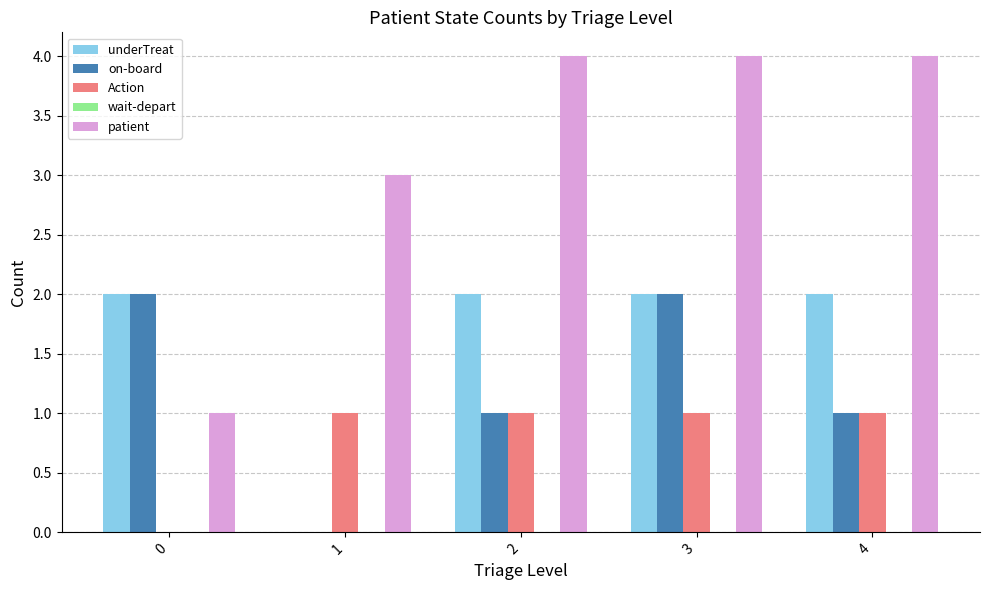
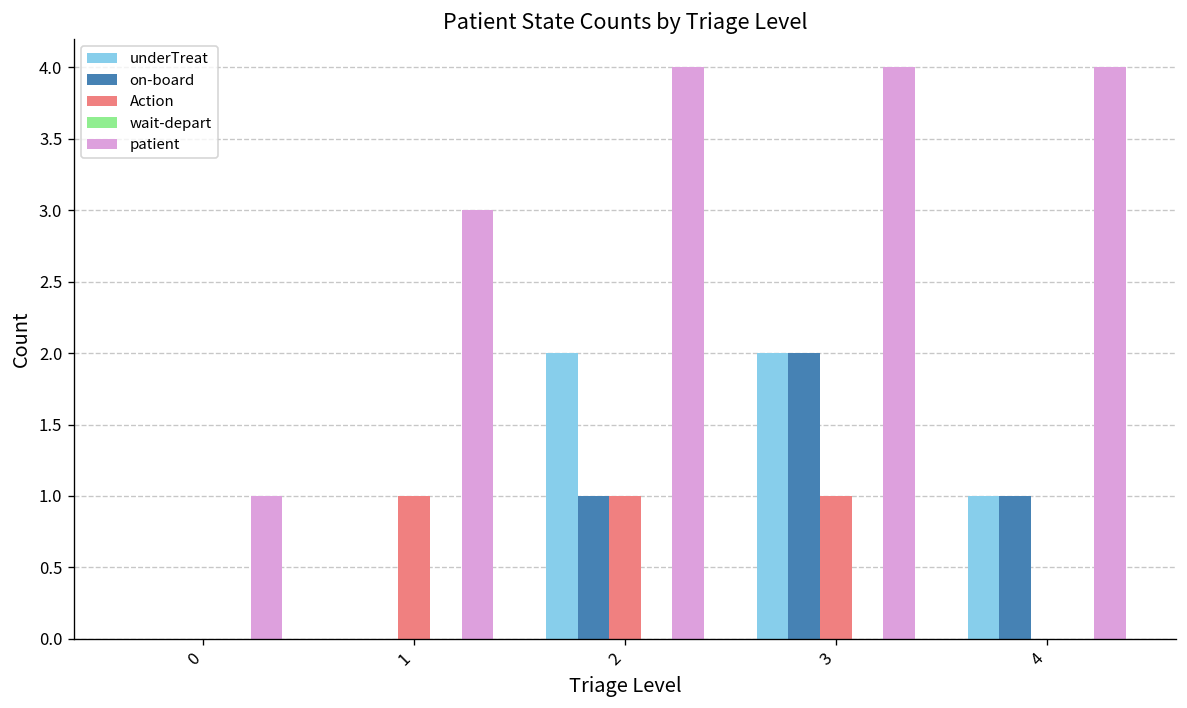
underTreat, 0: 2 -> 0
on-board, 0: 2 -> 0
underTreat, 4: 2 -> 1
Action, 4: 1 -> 0
